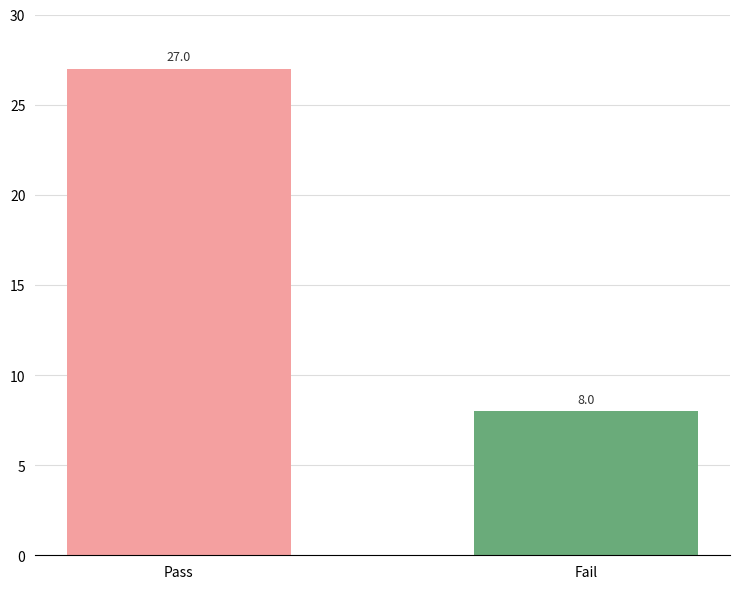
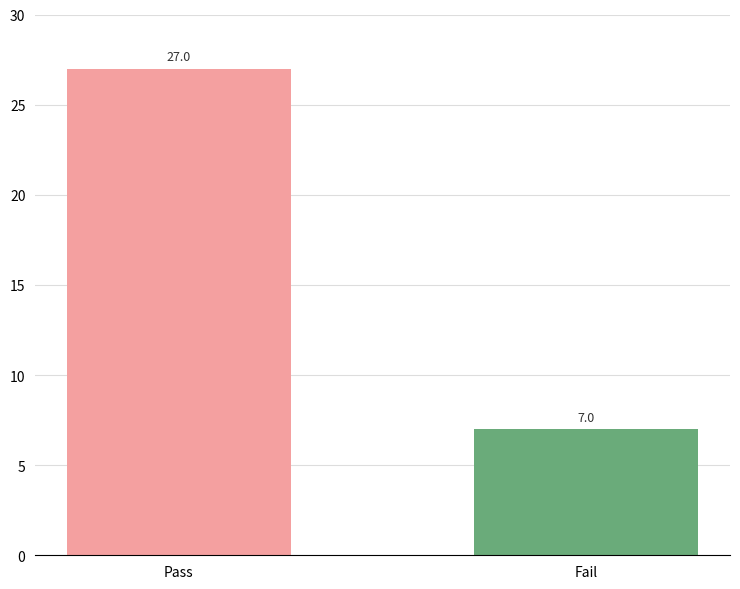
Fail: 8.0 -> 7.0
